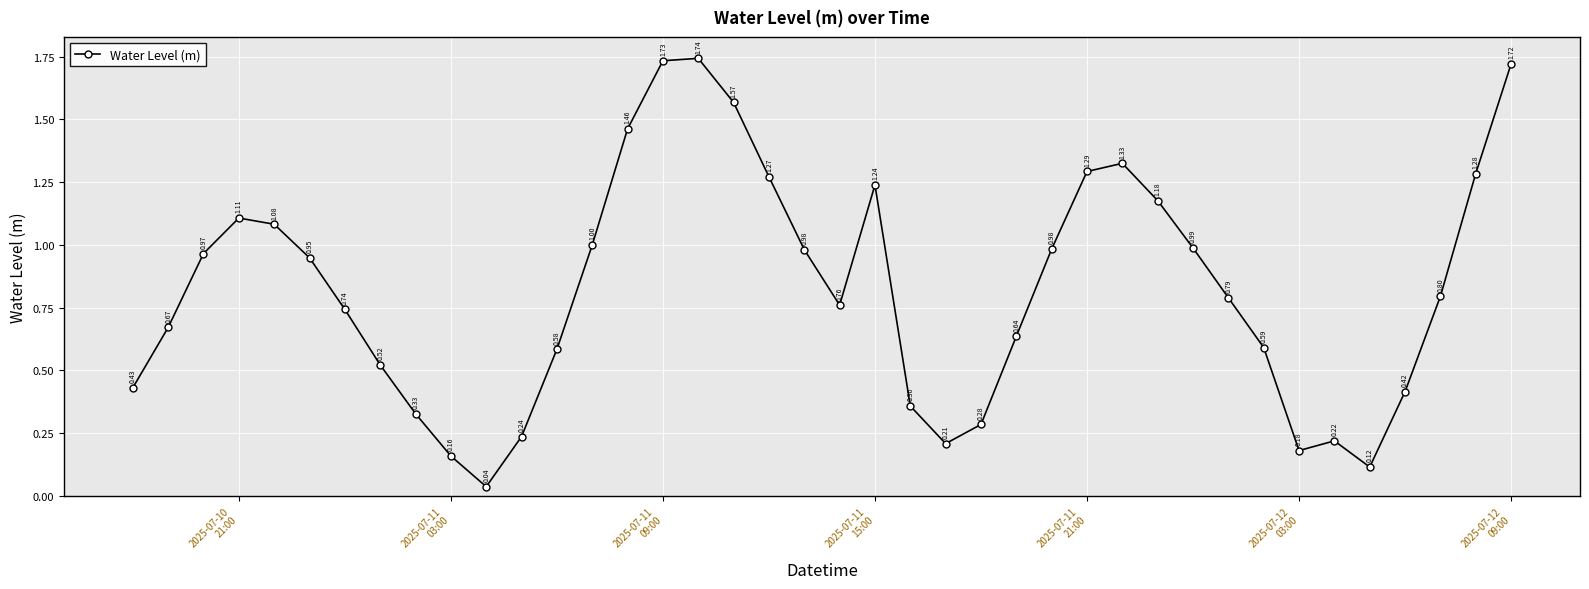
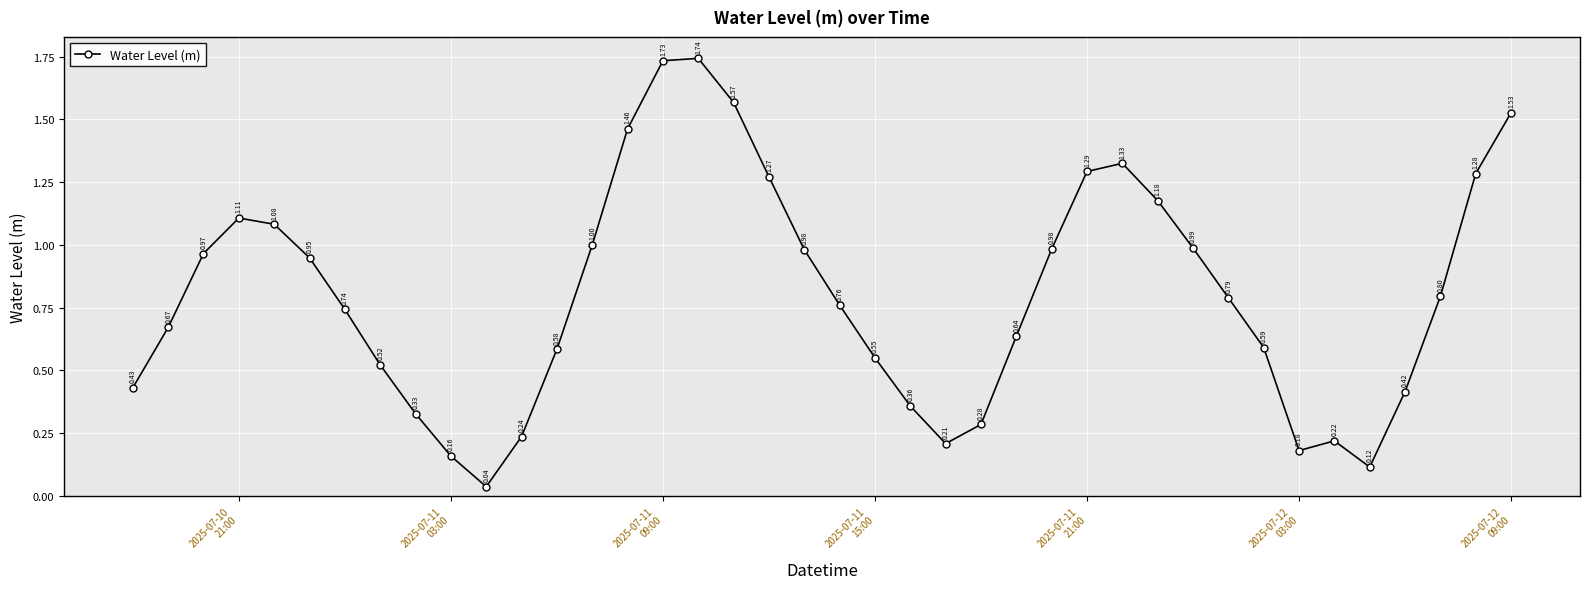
2025-07-11 15:00: 1.24 -> 0.55
2025-07-12 09:00: 1.72 -> 1.53
